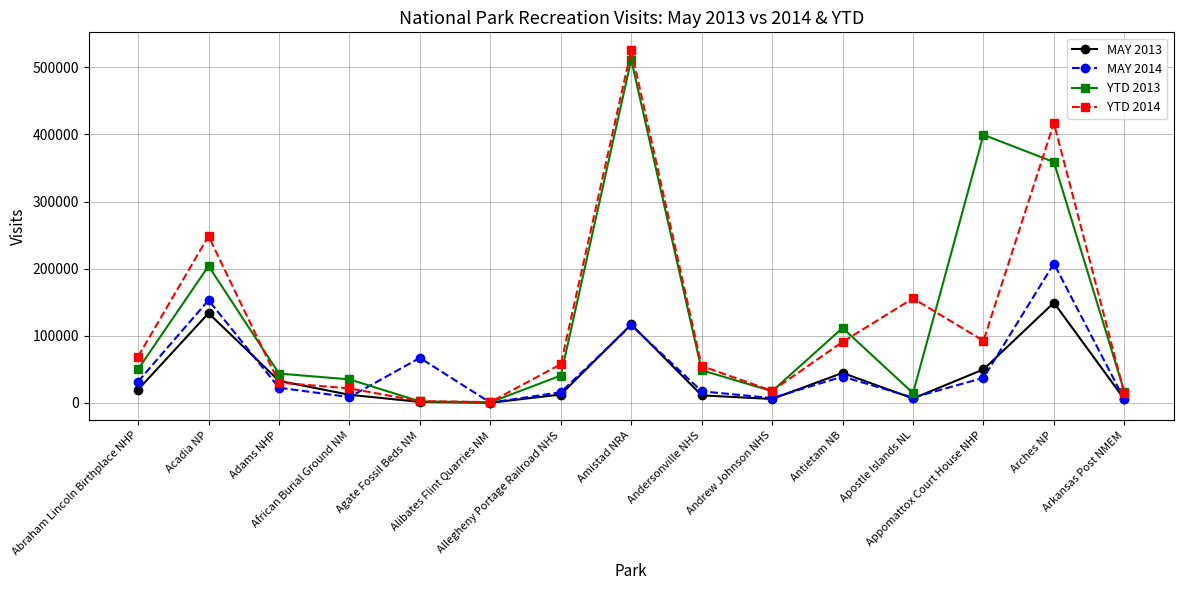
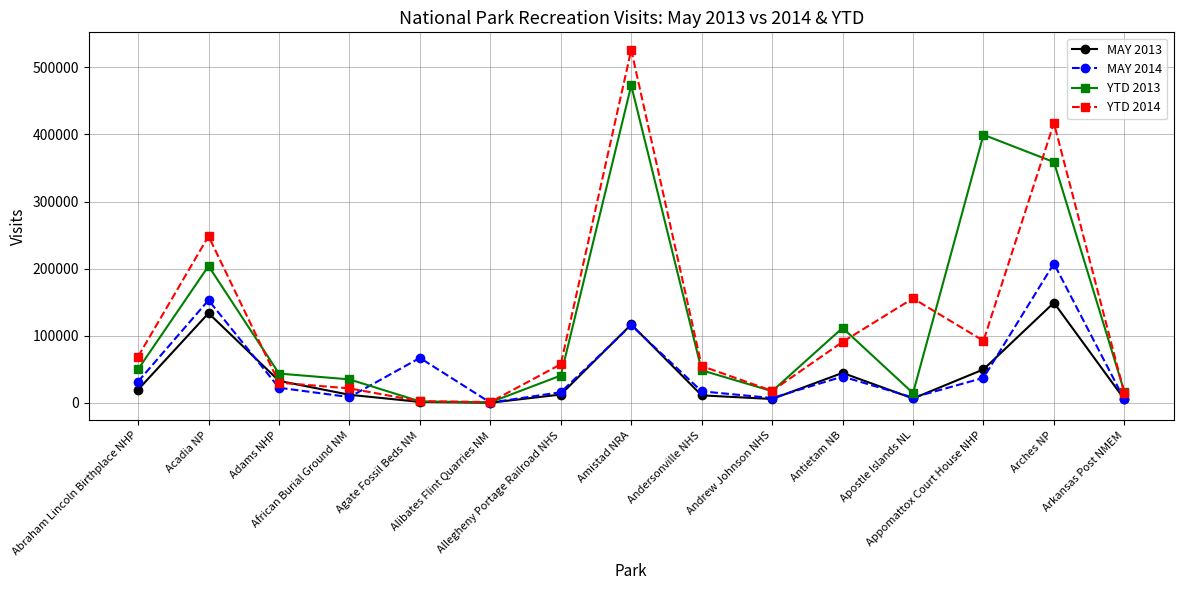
YTD 2013, Amistad NRA: 510000 -> 470000
